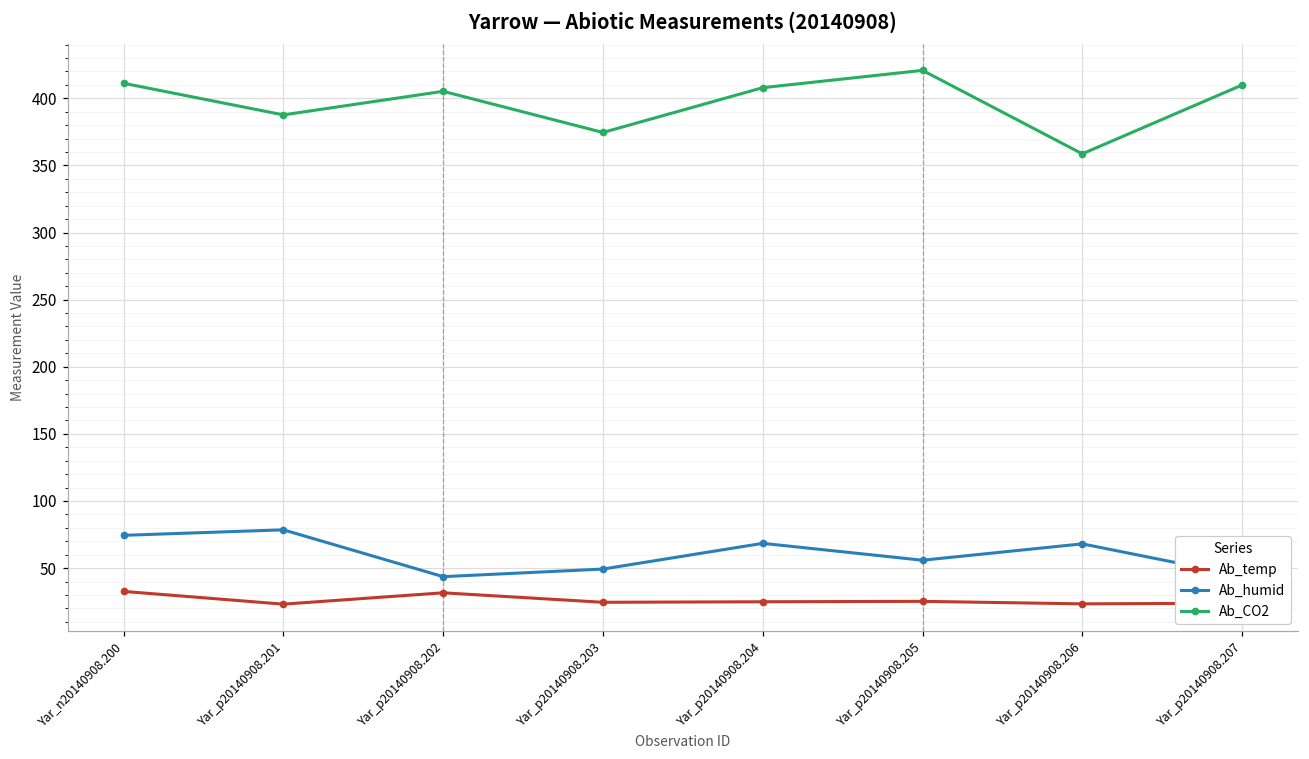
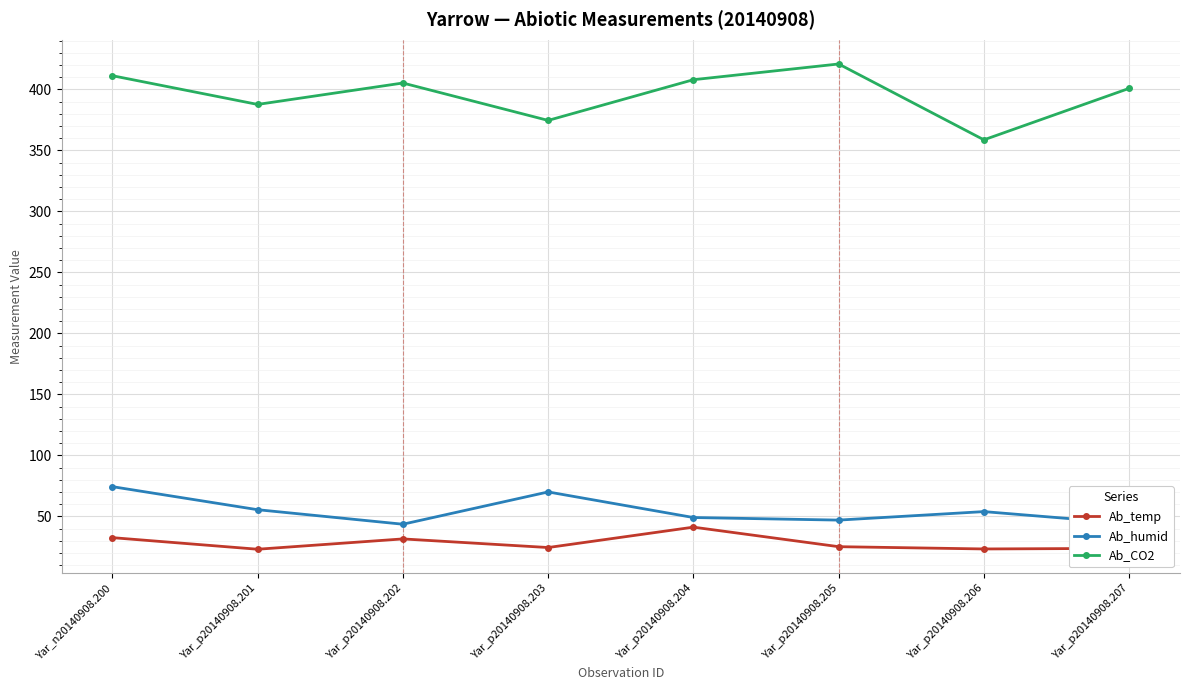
Ab_humid, Yar_p20140908.201: 79 -> 56
Ab_humid, Yar_p20140908.203: 49 -> 70
Ab_temp, Yar_p20140908.204: 25 -> 41
Ab_humid, Yar_p20140908.204: 68 -> 49
Ab_humid, Yar_p20140908.205: 56 -> 47
Ab_humid, Yar_p20140908.206: 68 -> 54
Ab_CO2, Yar_p20140908.207: 410 -> 401
